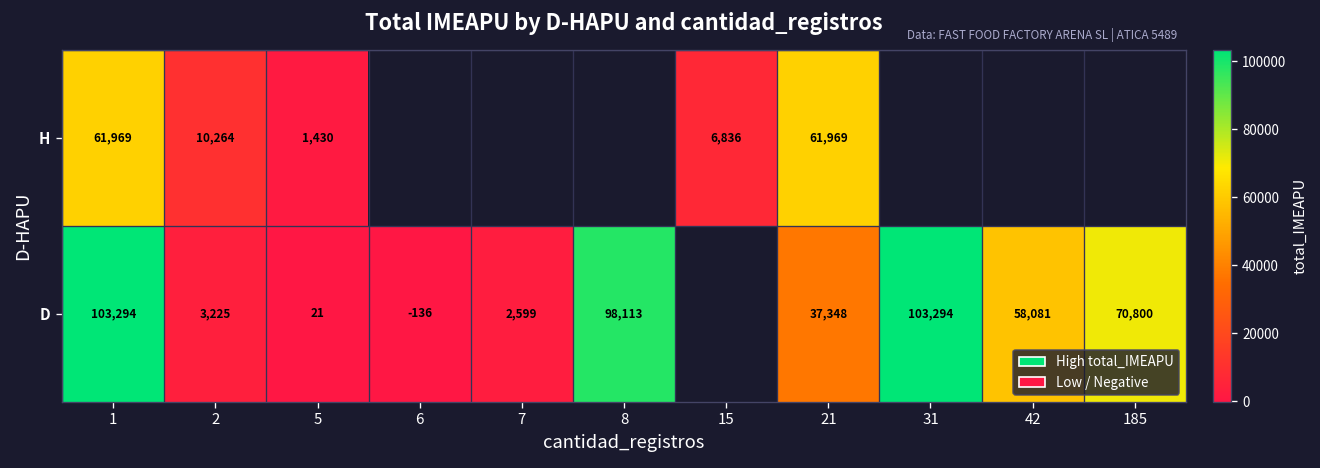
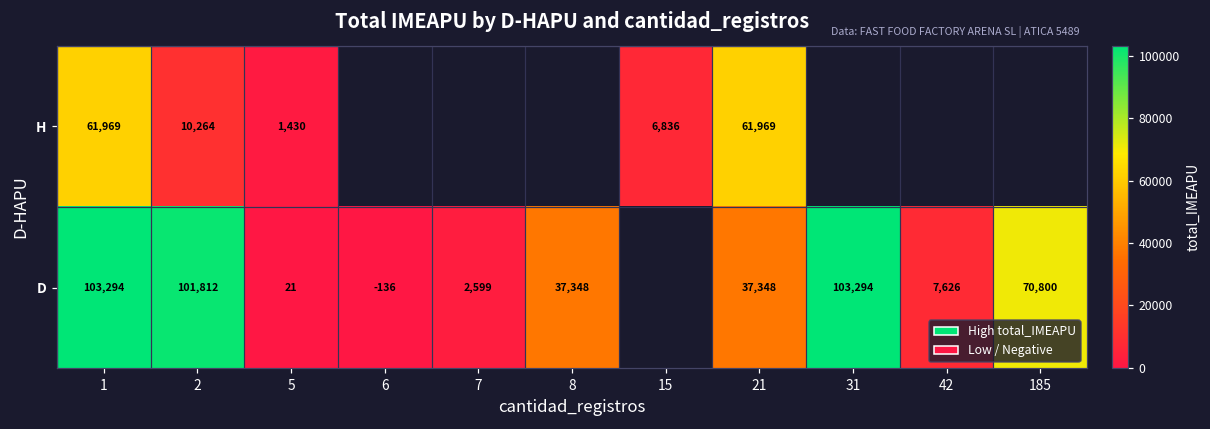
D, 2: 3,225 -> 101,812
D, 8: 98,113 -> 37,348
D, 42: 58,081 -> 7,626
